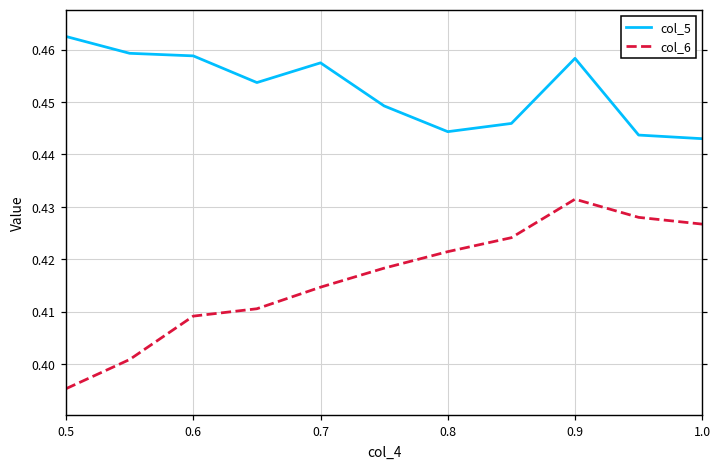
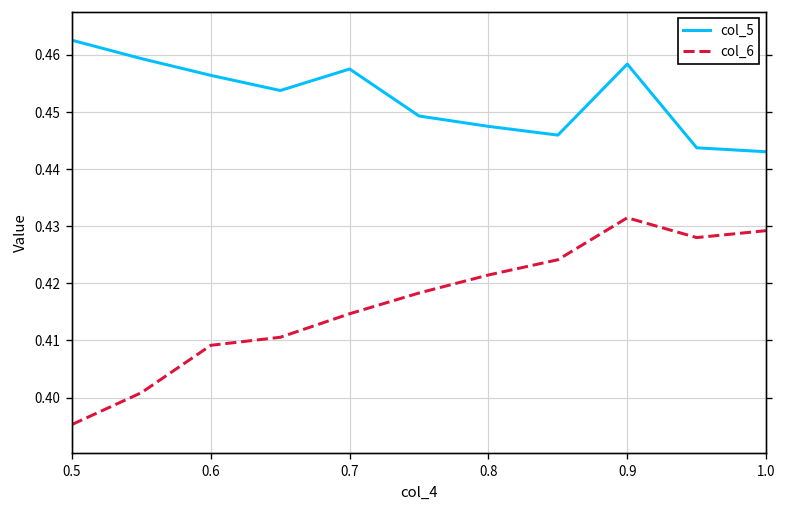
col_5, 0.6: 0.459 -> 0.456
col_5, 0.8: 0.444 -> 0.447
col_6, 1.0: 0.427 -> 0.429
